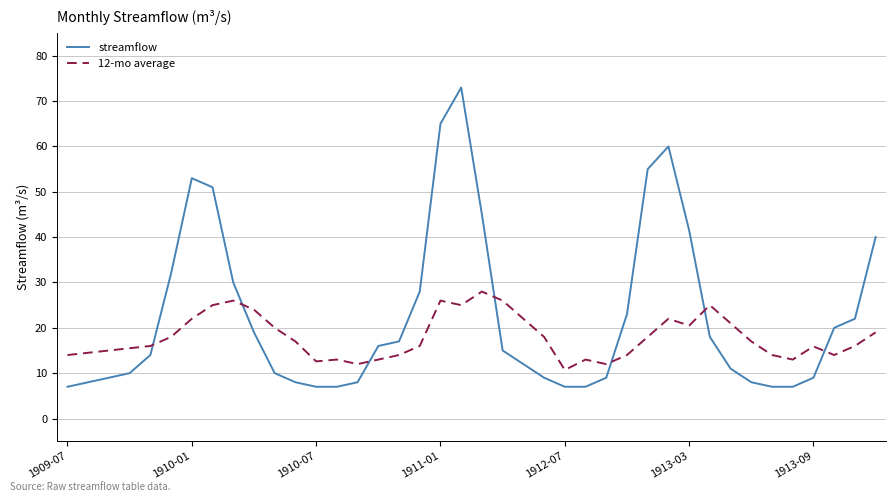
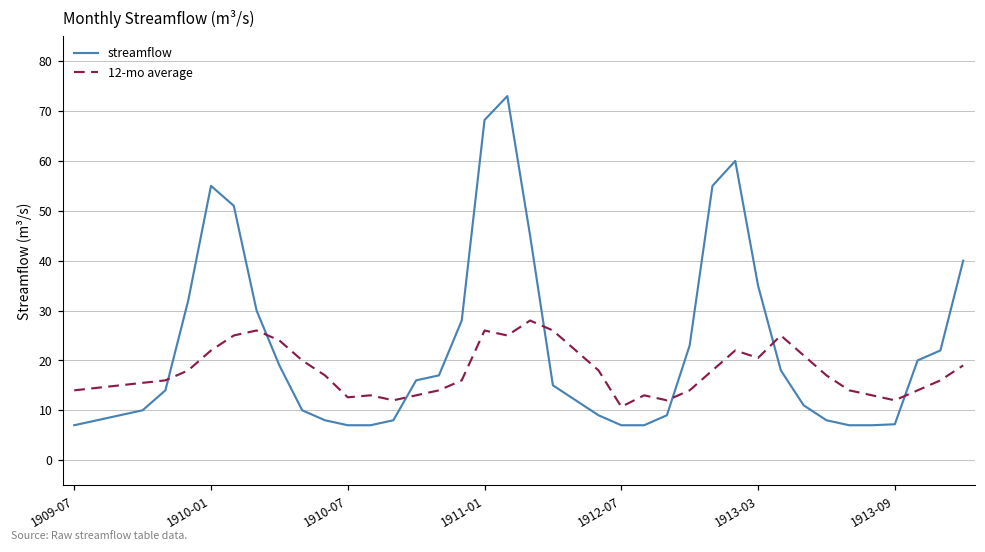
streamflow, 1910-01: 53 -> 55
streamflow, 1911-01: 65 -> 68
streamflow, 1913-03: 42 -> 35
streamflow, 1913-09: 9 -> 7
12-mo average, 1913-09: 16 -> 12
